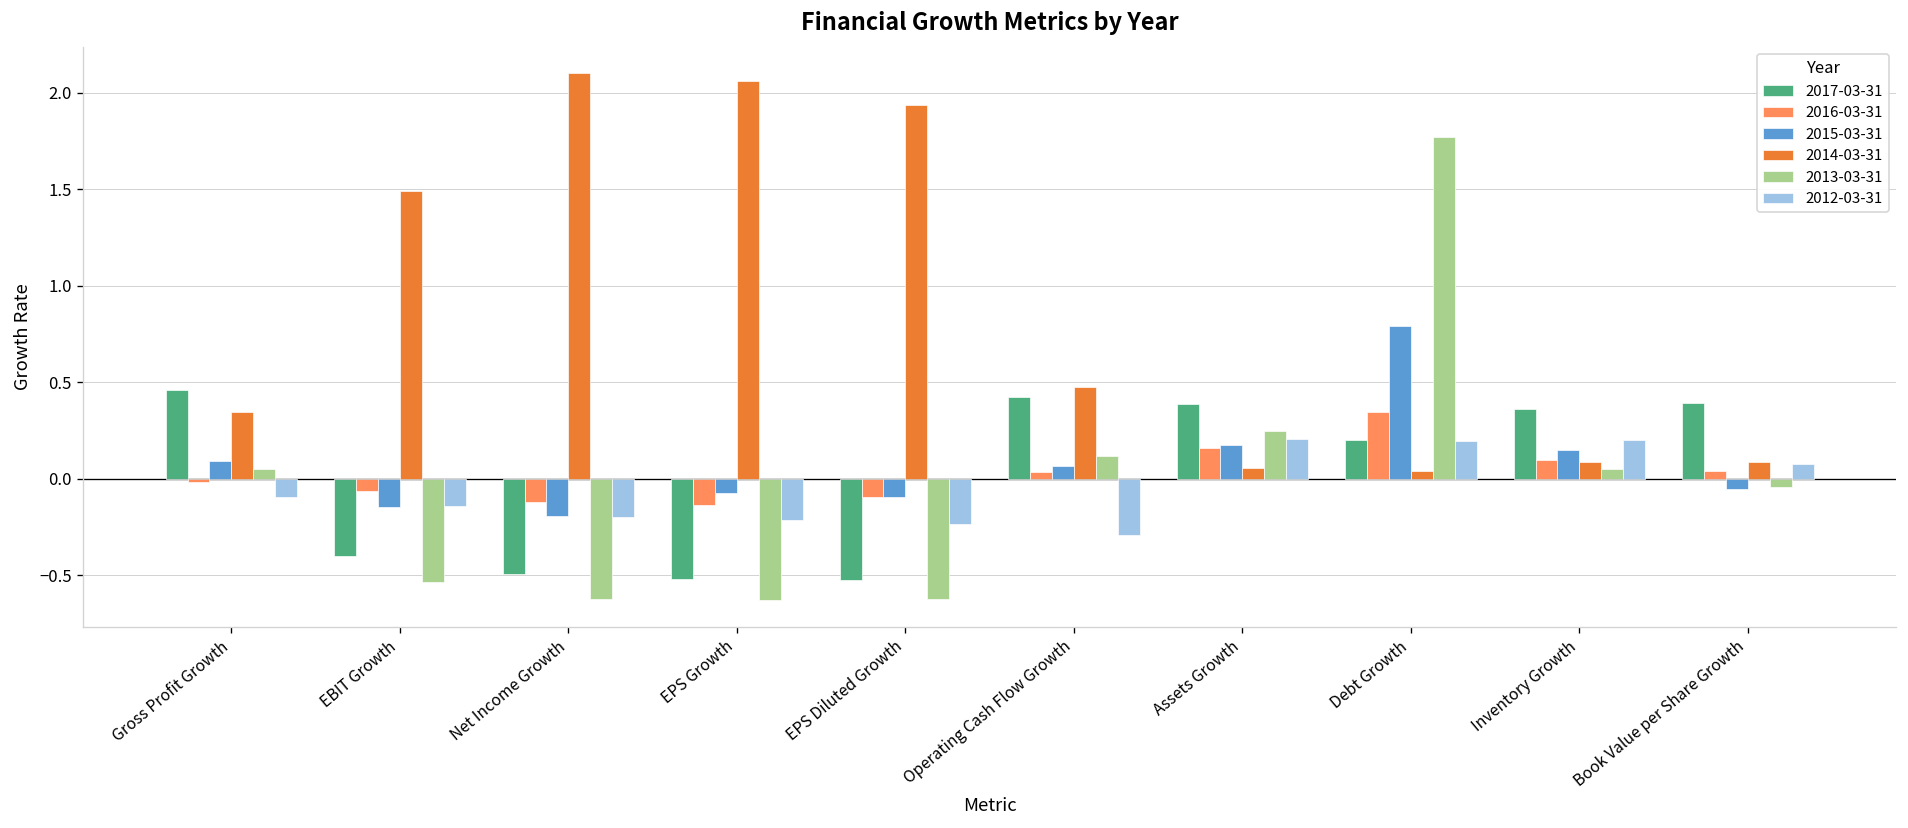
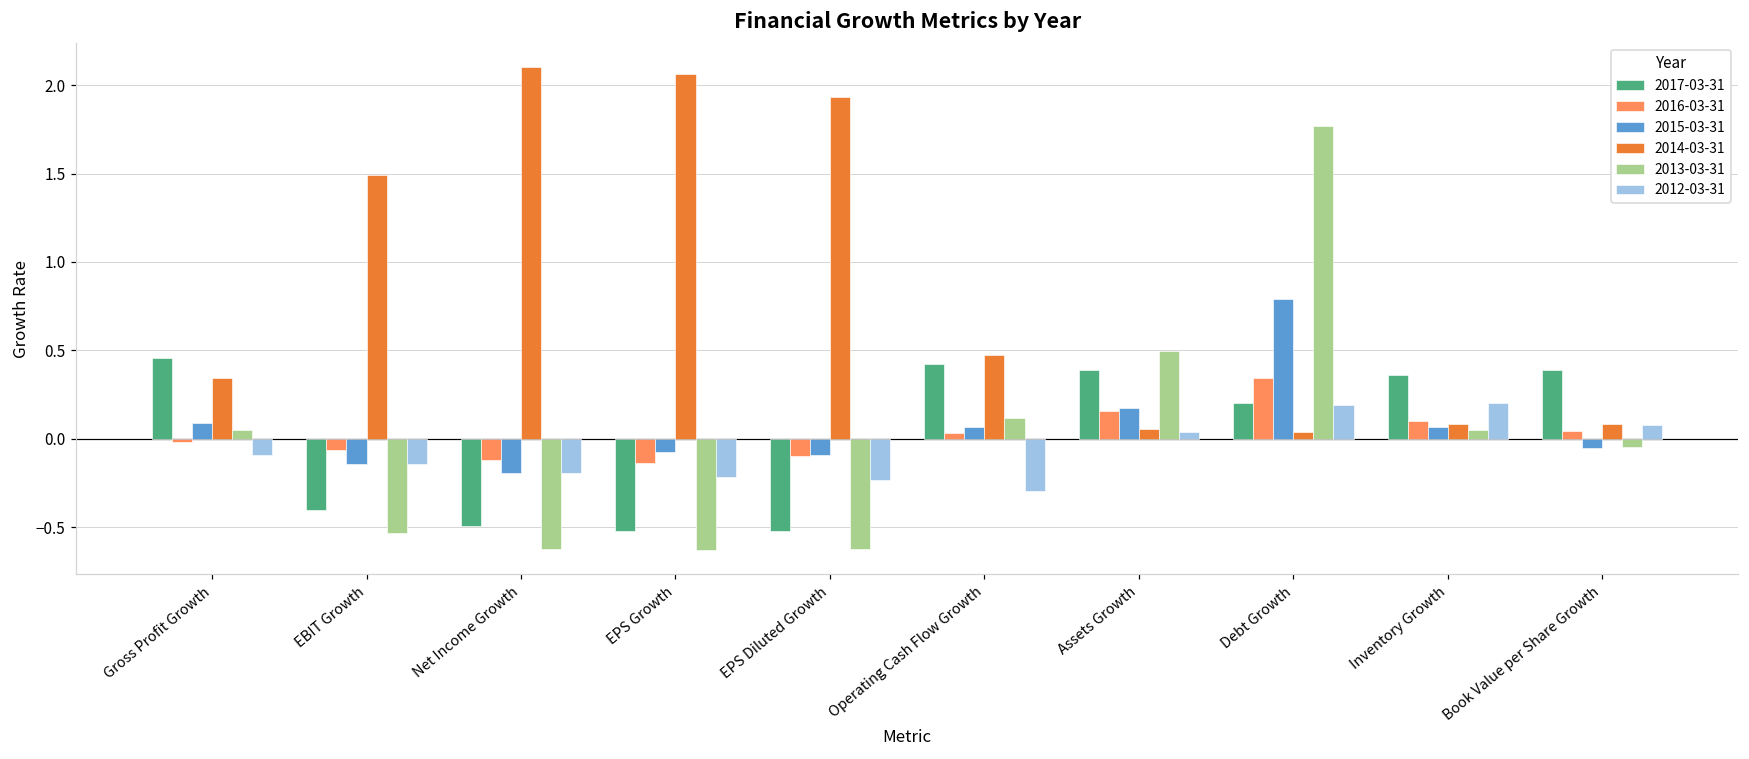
2013-03-31, Assets Growth: 0.25 -> 0.49
2012-03-31, Assets Growth: 0.21 -> 0.04
2015-03-31, Inventory Growth: 0.15 -> 0.06
